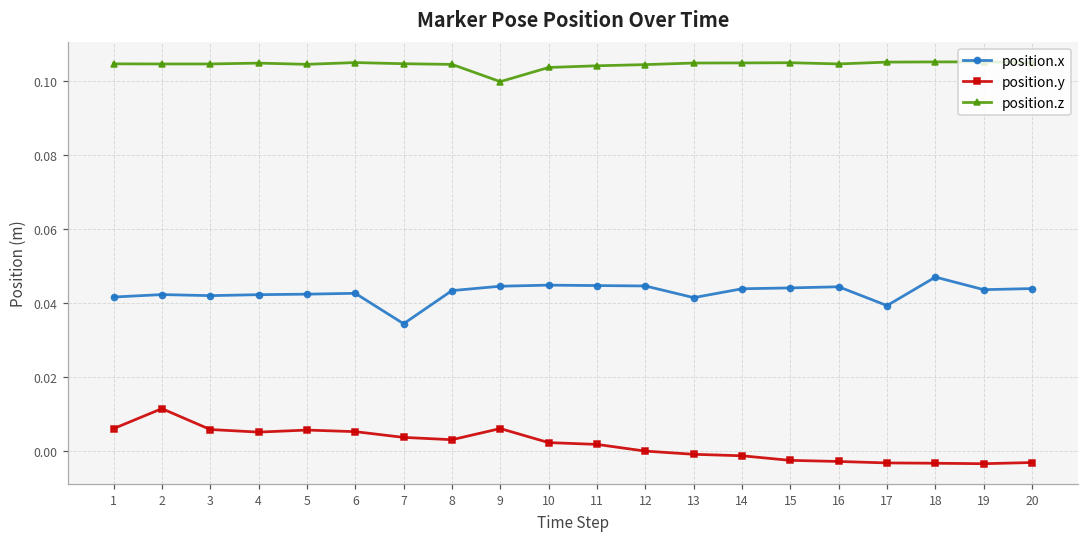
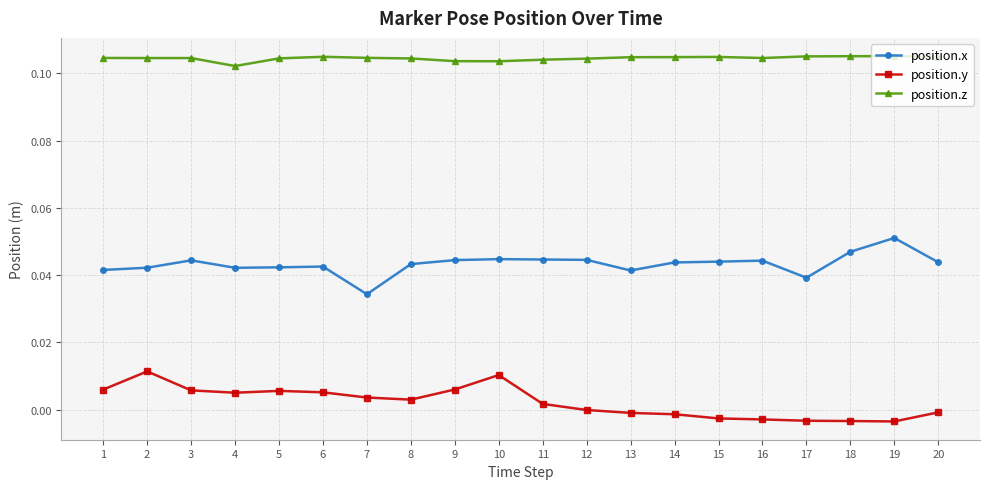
position.x, 3: 0.042 -> 0.044
position.z, 4: 0.105 -> 0.102
position.z, 9: 0.100 -> 0.104
position.y, 10: 0.002 -> 0.010
position.x, 19: 0.044 -> 0.051
position.y, 20: -0.003 -> -0.001
